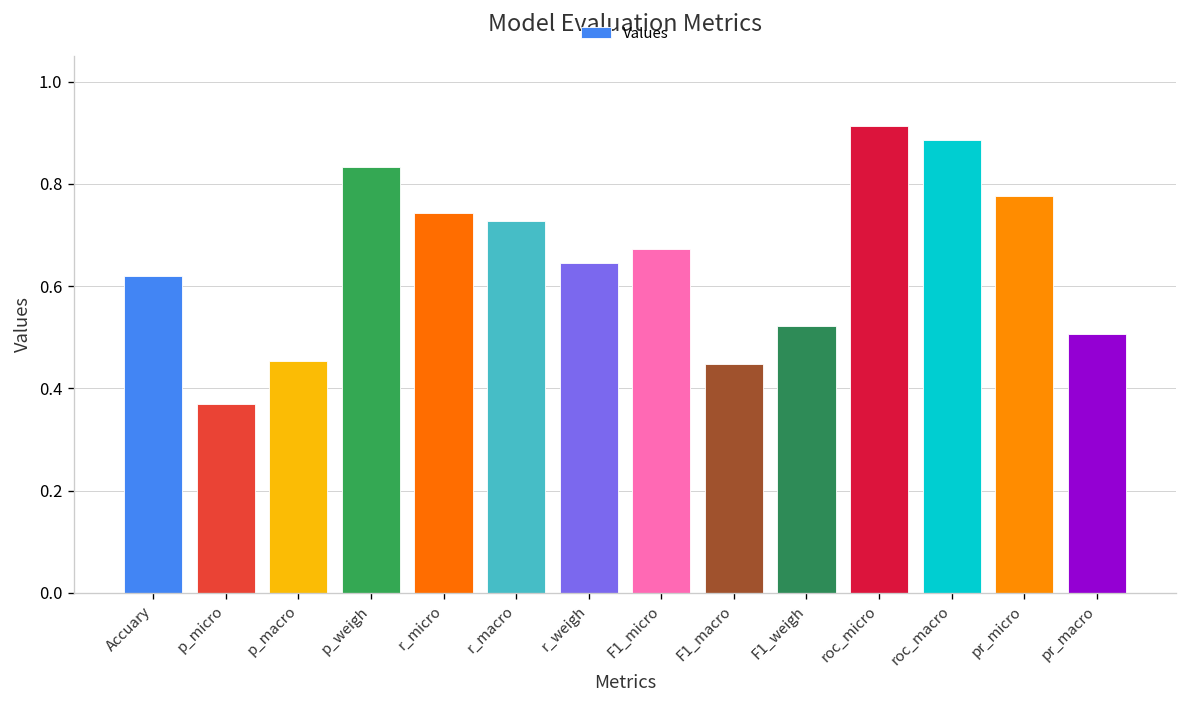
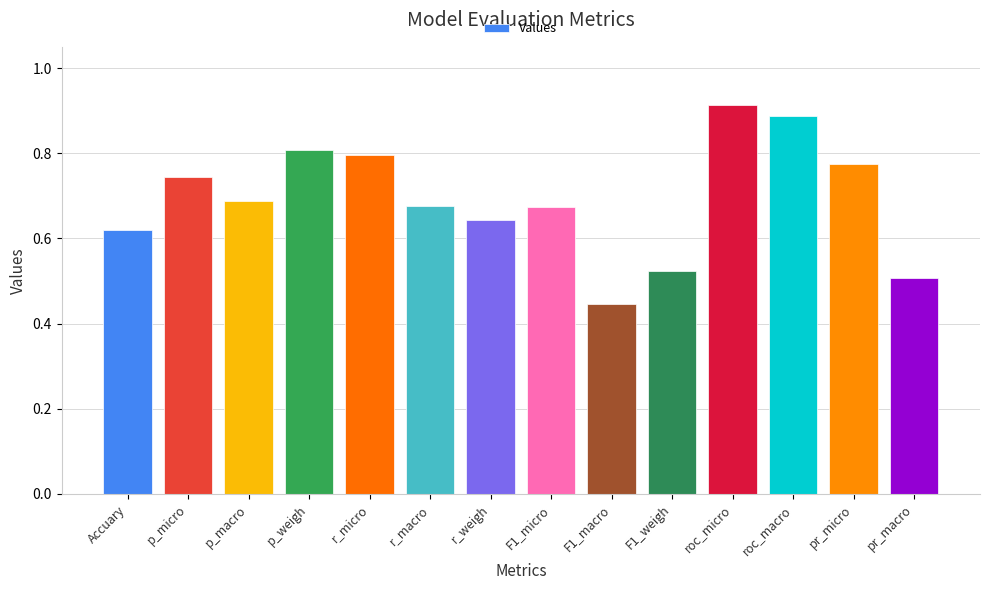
p_micro: 0.37 -> 0.74
p_macro: 0.45 -> 0.69
p_weigh: 0.83 -> 0.81
r_micro: 0.74 -> 0.80
r_macro: 0.73 -> 0.68
